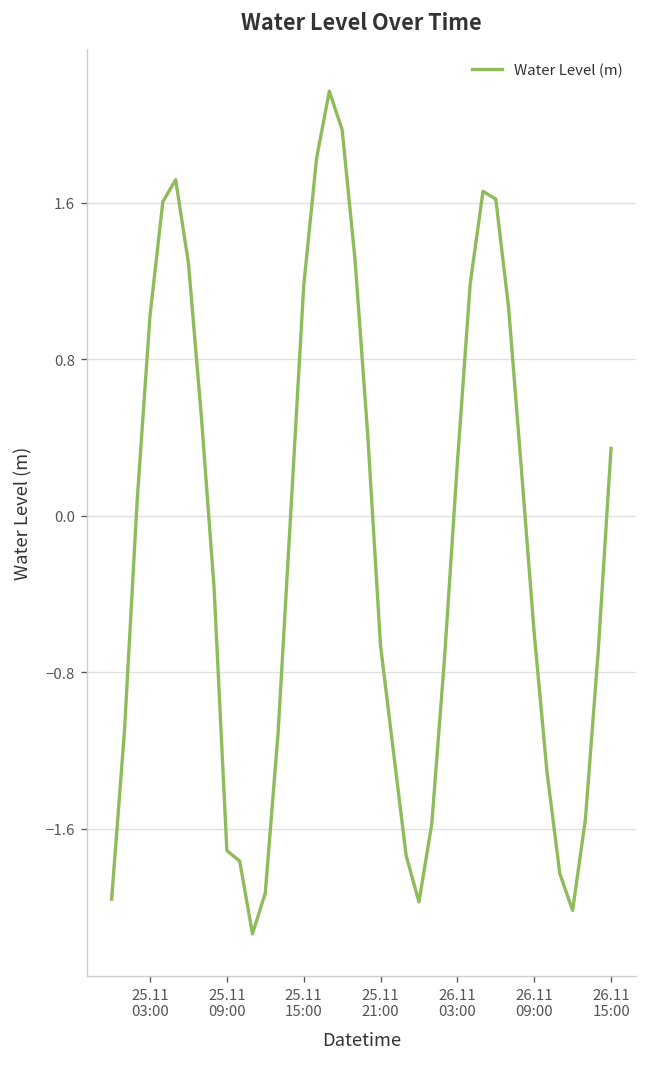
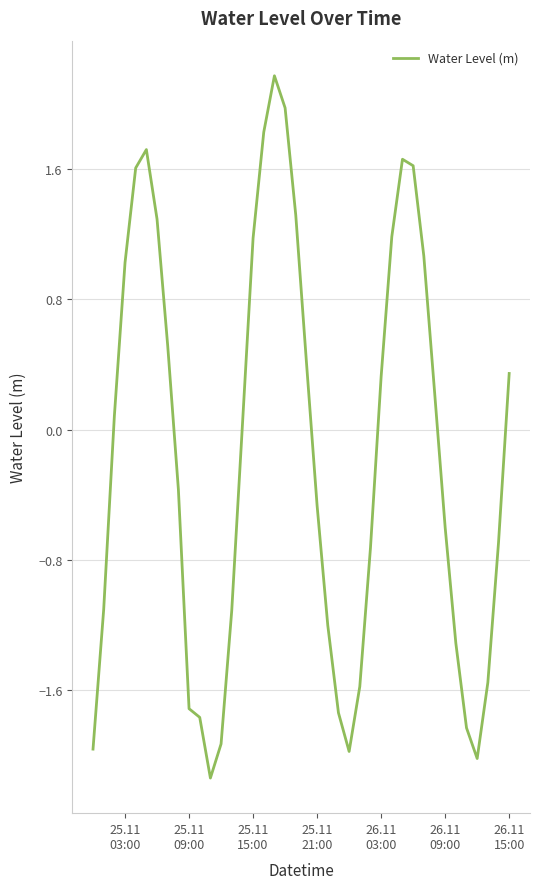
25.11 21:00: -0.66 -> -0.47
26.11 03:00: 0.27 -> 0.33
